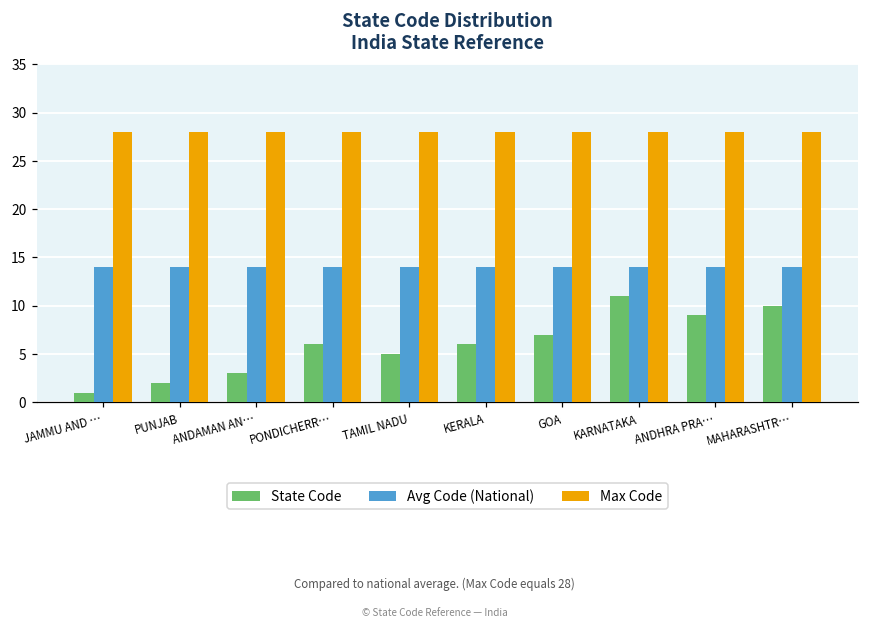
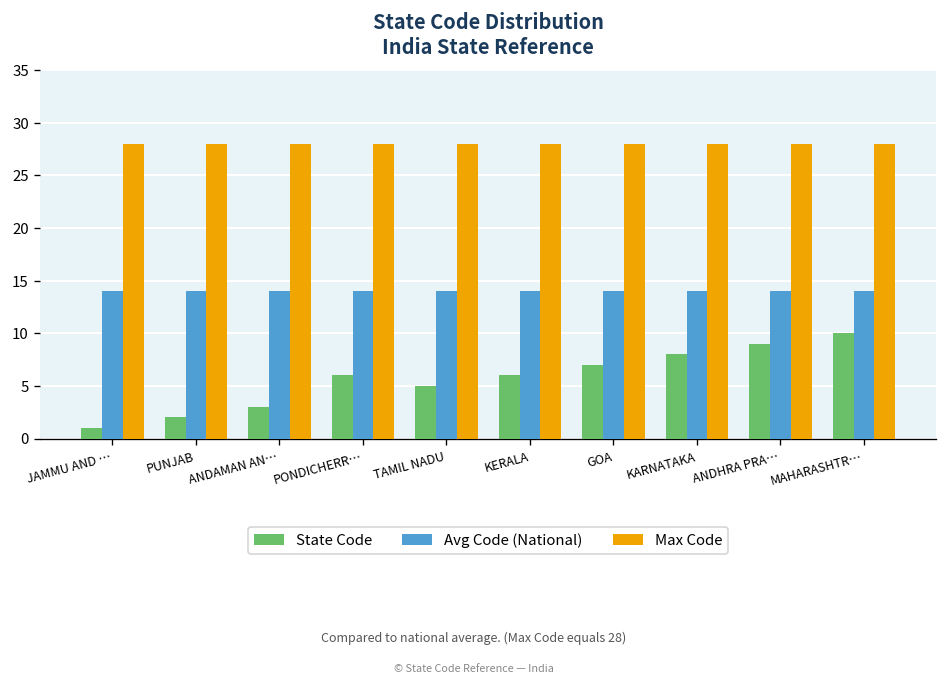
State Code, KARNATAKA: 11 -> 8
